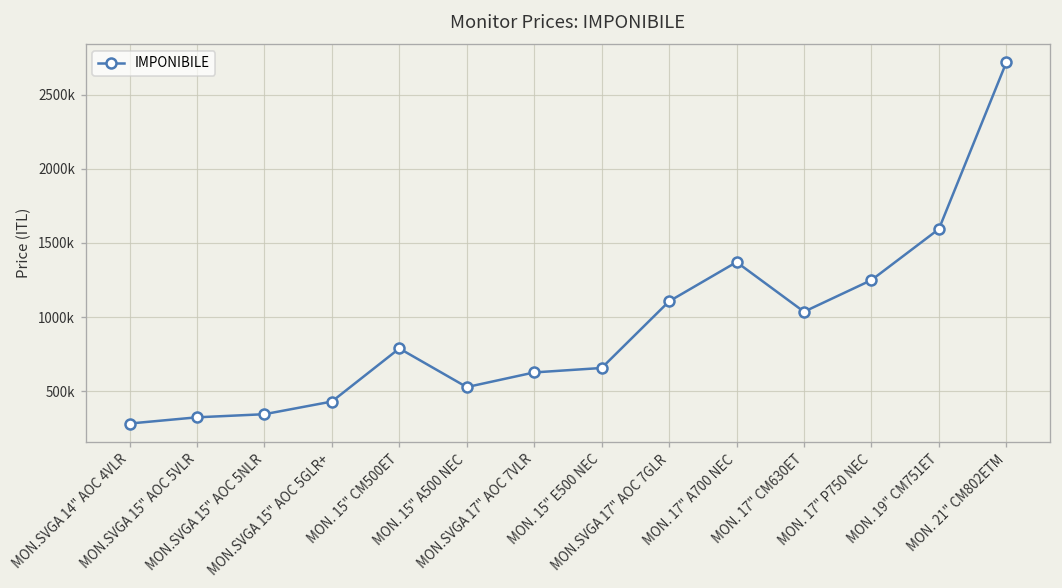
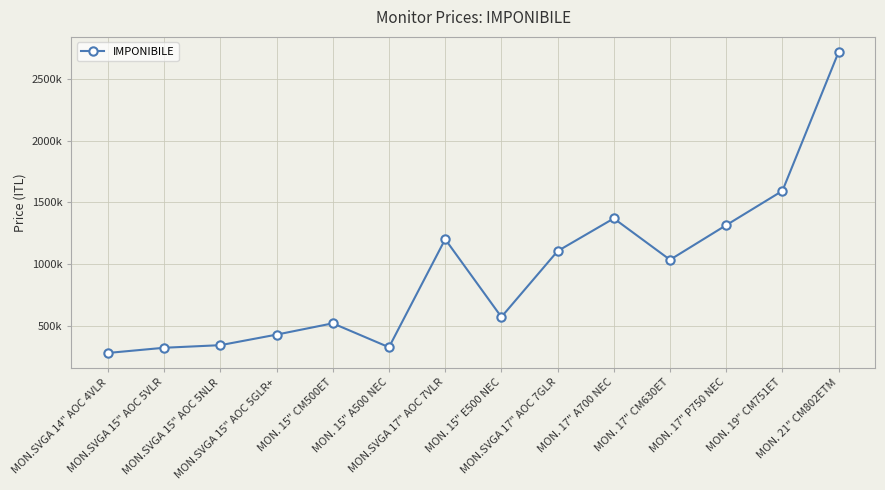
MON. 15" CM500ET: 790000 -> 520000
MON. 15" A500 NEC: 530000 -> 330000
MON.SVGA 17" AOC 7VLR: 630000 -> 1200000
MON. 15" E500 NEC: 660000 -> 570000
MON. 17" P750 NEC: 1250000 -> 1320000
